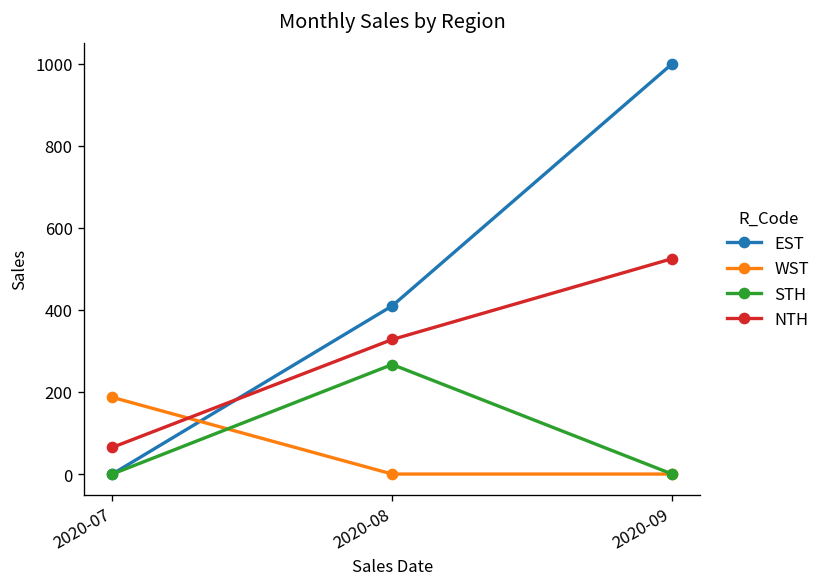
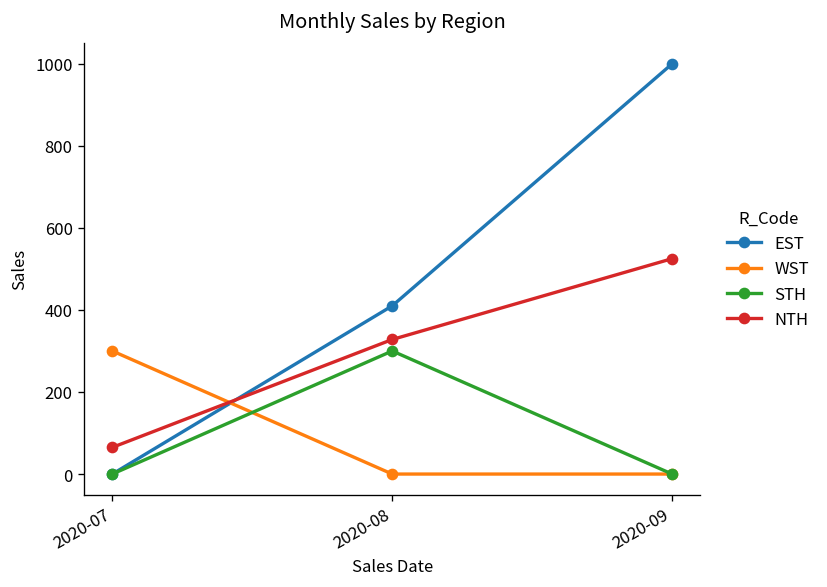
WST, 2020-07: 190 -> 300
STH, 2020-08: 270 -> 300
